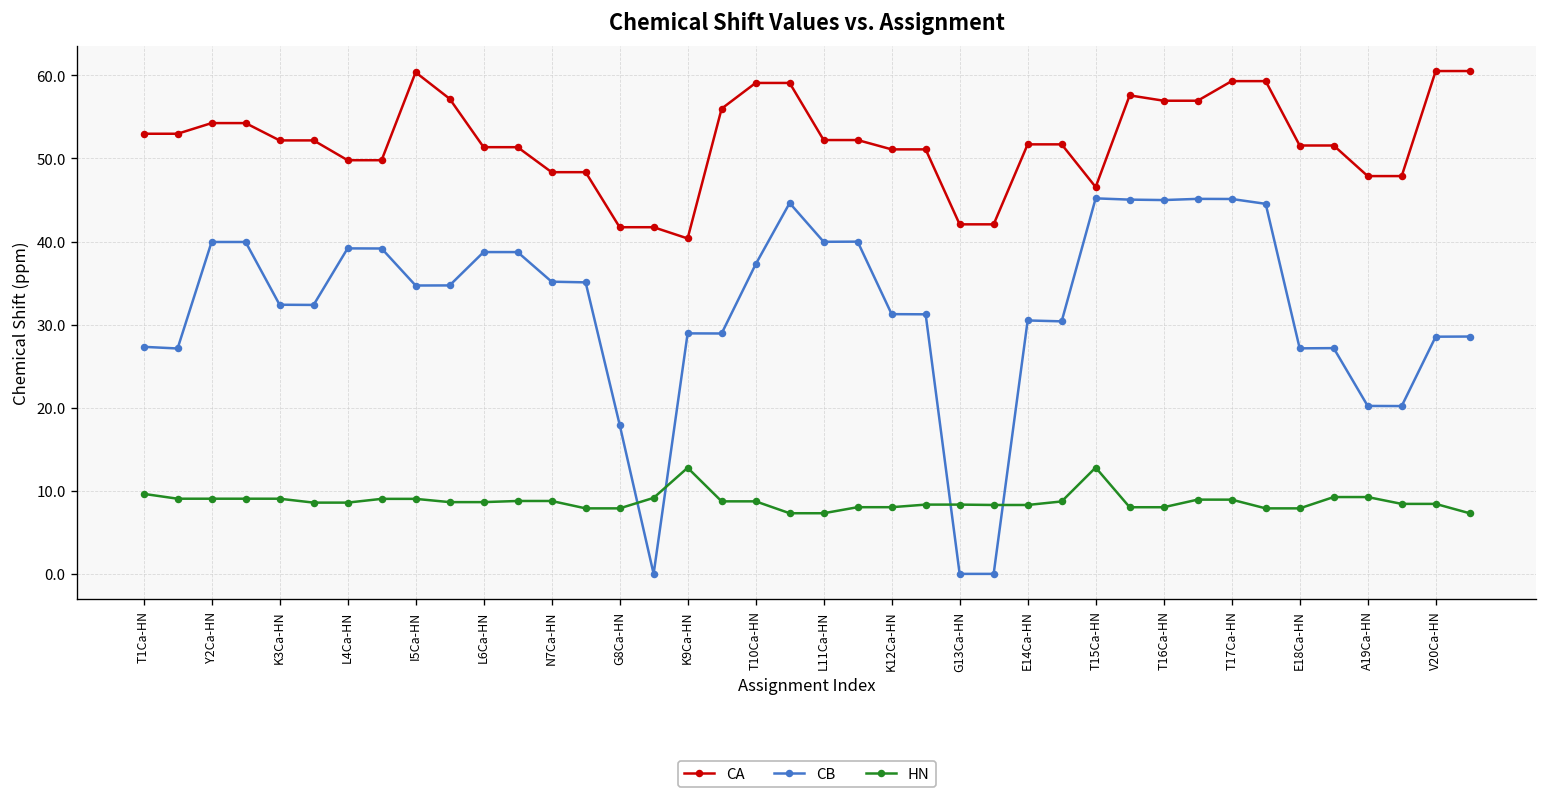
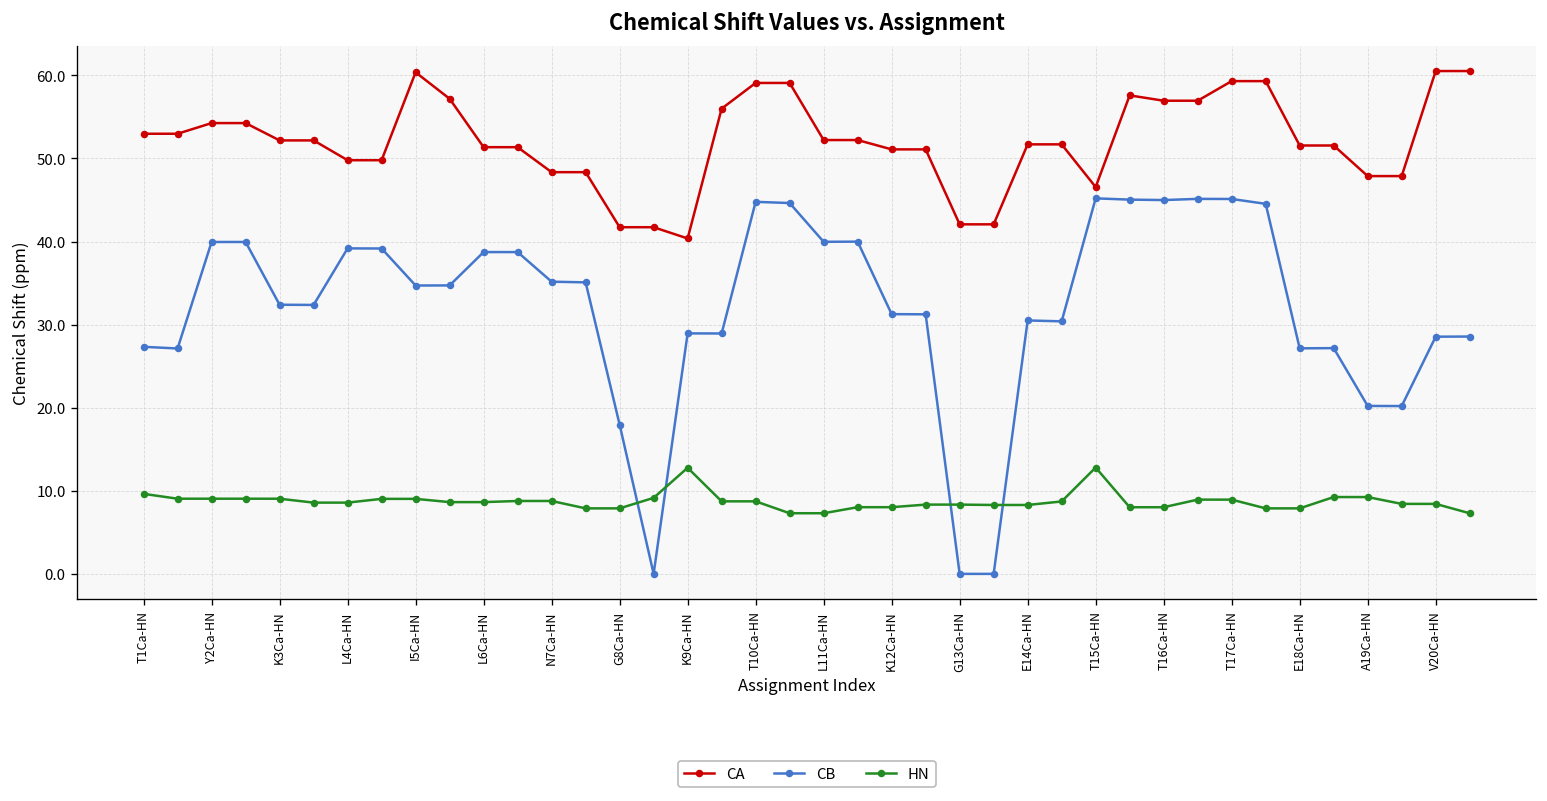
CB, T10Ca-HN: 37 -> 45
